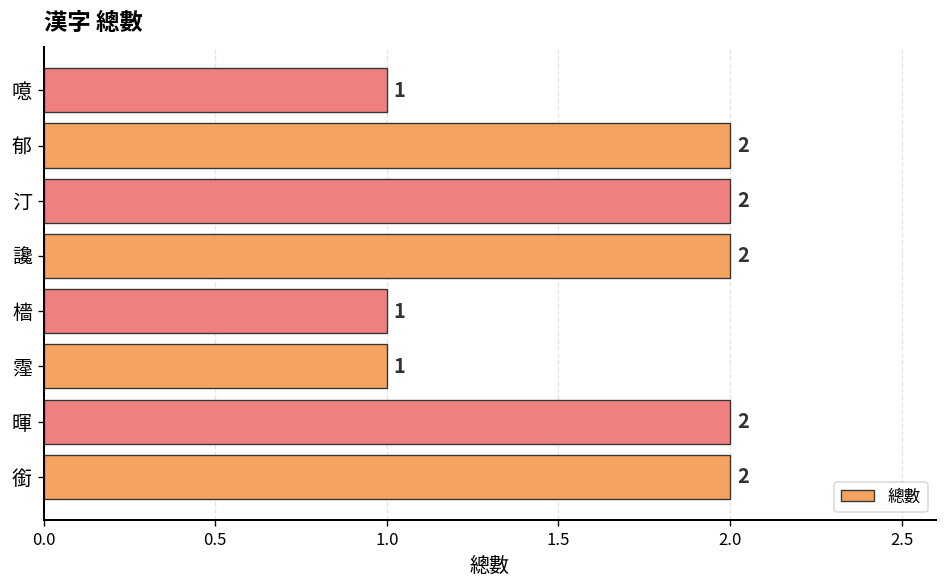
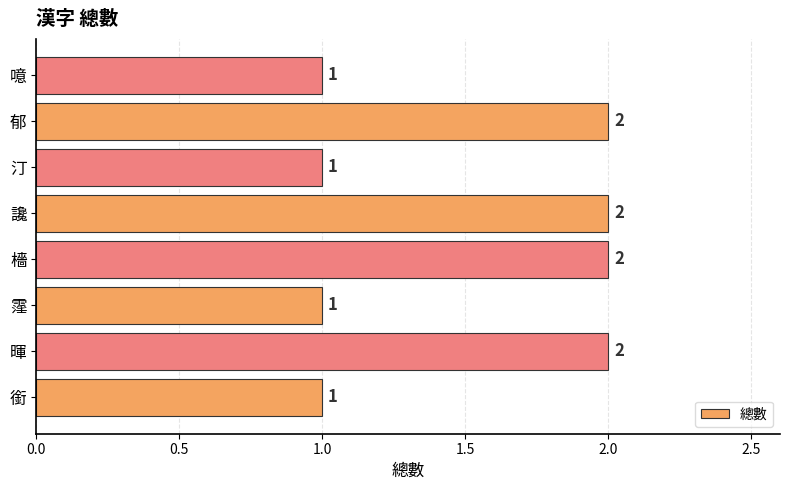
汀: 2 -> 1
檣: 1 -> 2
銜: 2 -> 1
